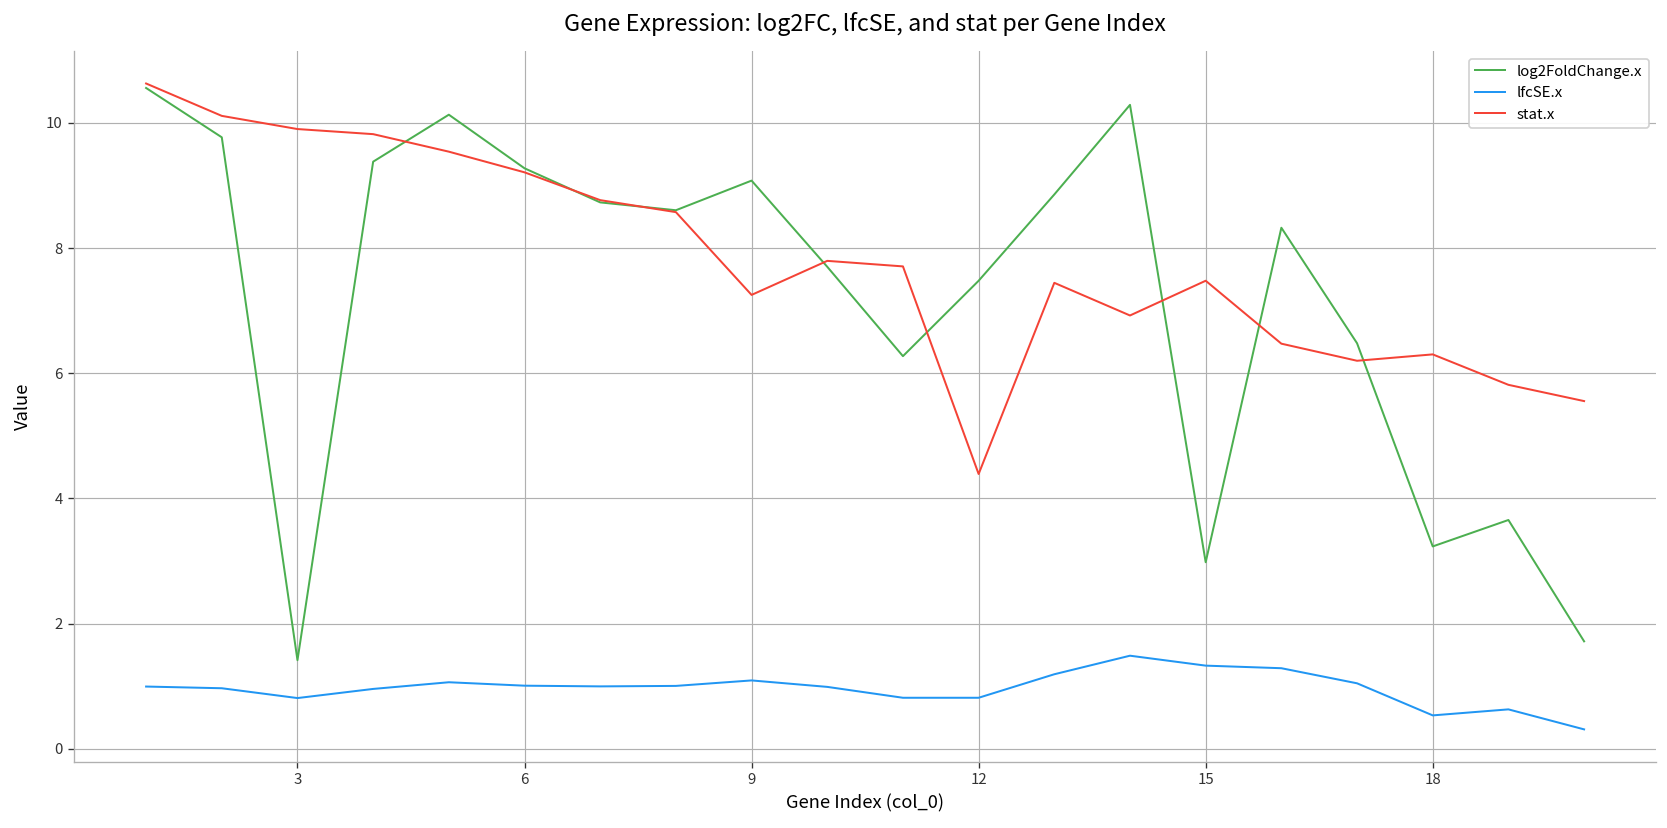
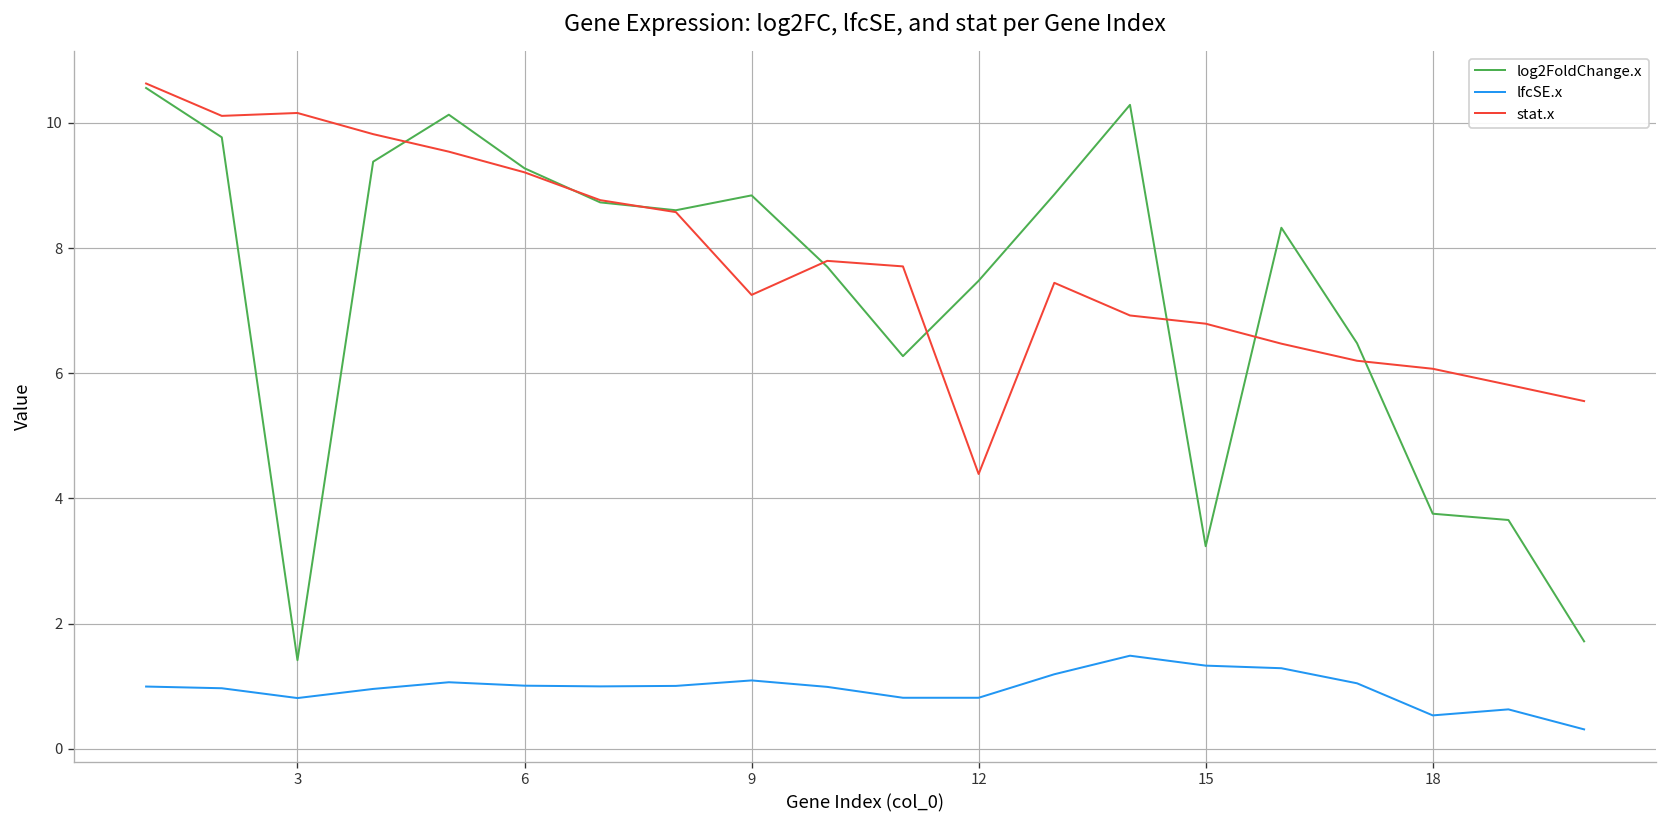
stat.x, 3: 9.9 -> 10.2
log2FoldChange.x, 9: 9.1 -> 8.8
log2FoldChange.x, 15: 3.0 -> 3.2
stat.x, 15: 7.5 -> 6.8
log2FoldChange.x, 18: 3.2 -> 3.8
stat.x, 18: 6.3 -> 6.1
